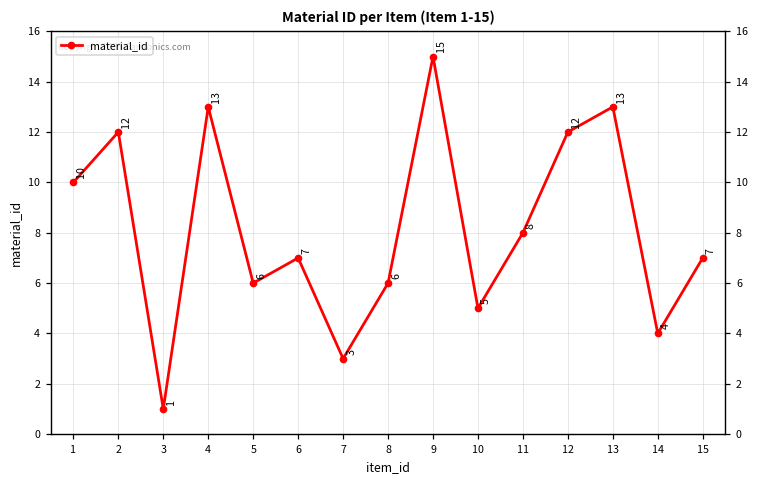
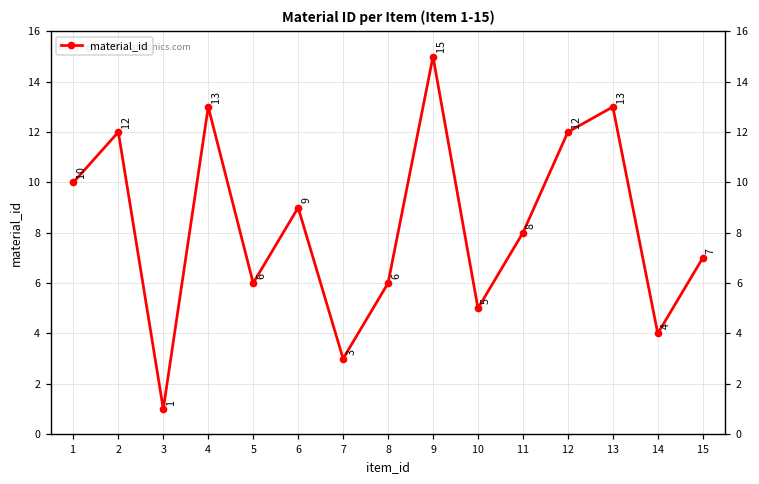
6: 7 -> 9
